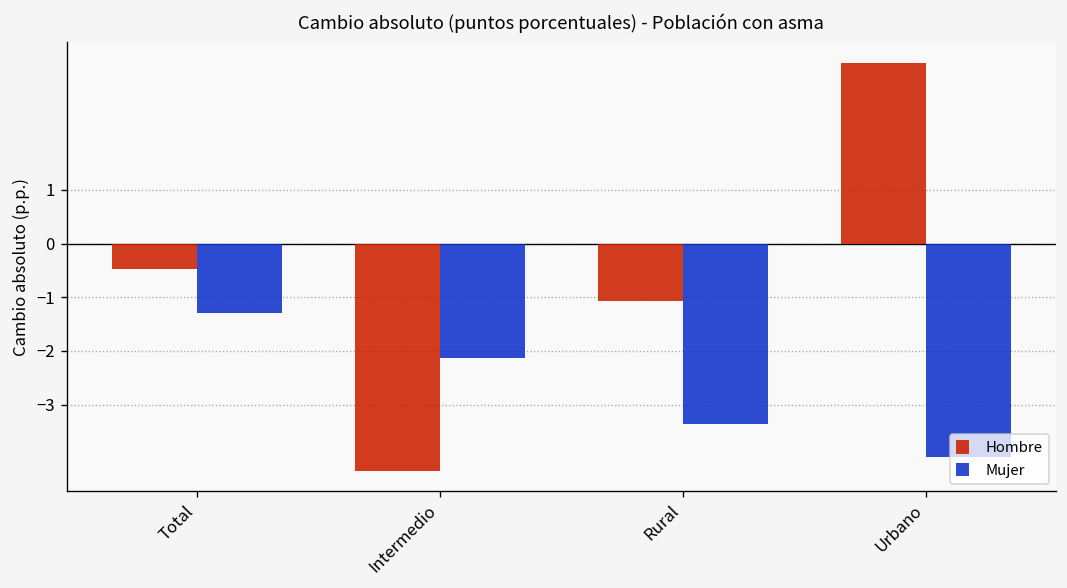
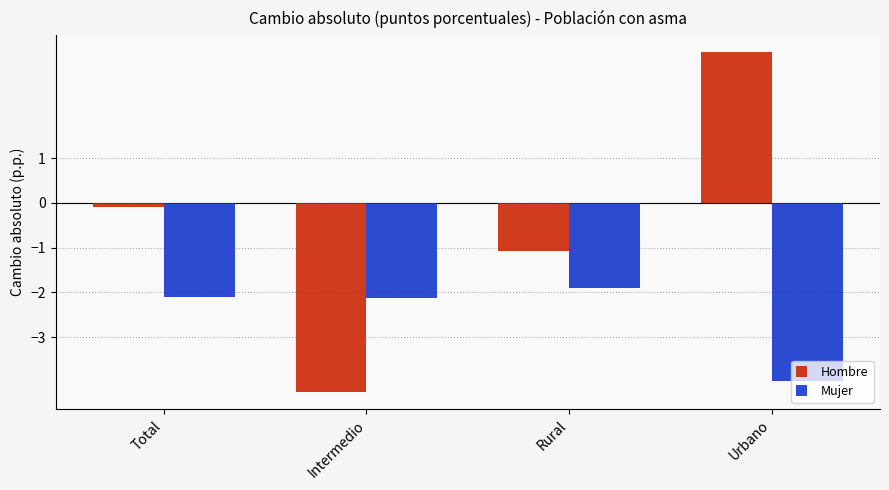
Hombre, Total: -0.5 -> -0.1
Mujer, Total: -1.3 -> -2.1
Mujer, Rural: -3.4 -> -1.9
